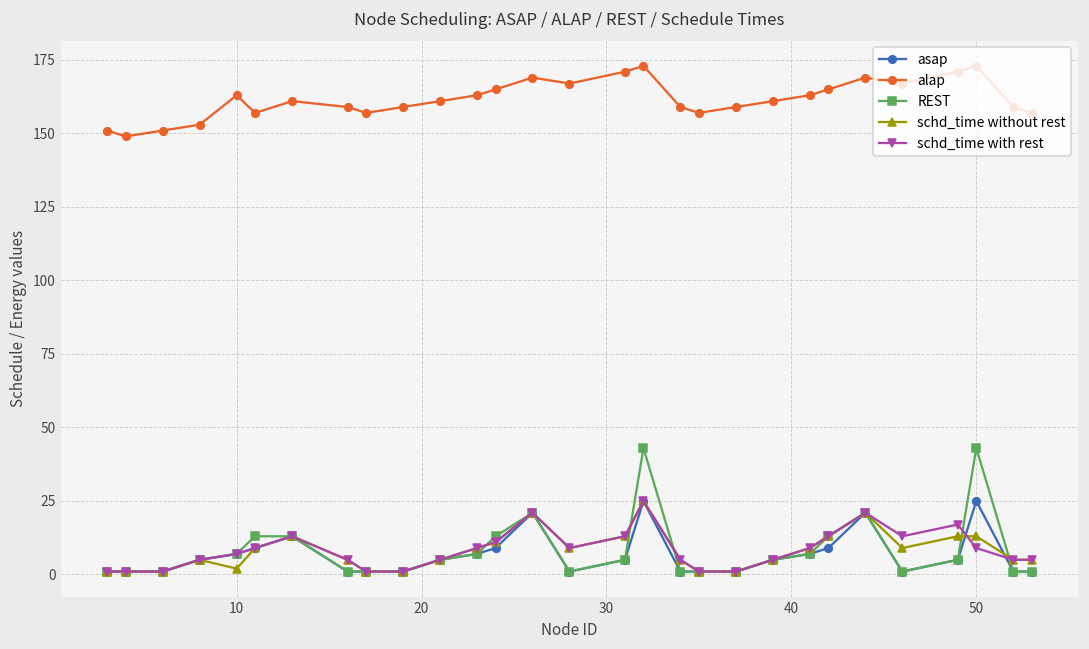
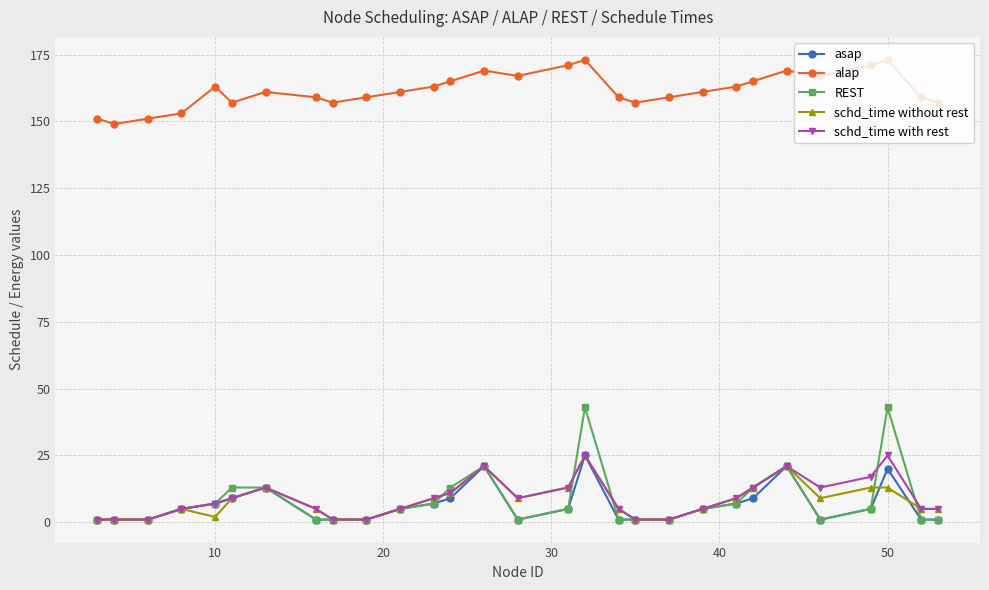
asap, 50: 25 -> 20
schd_time with rest, 50: 9 -> 25
